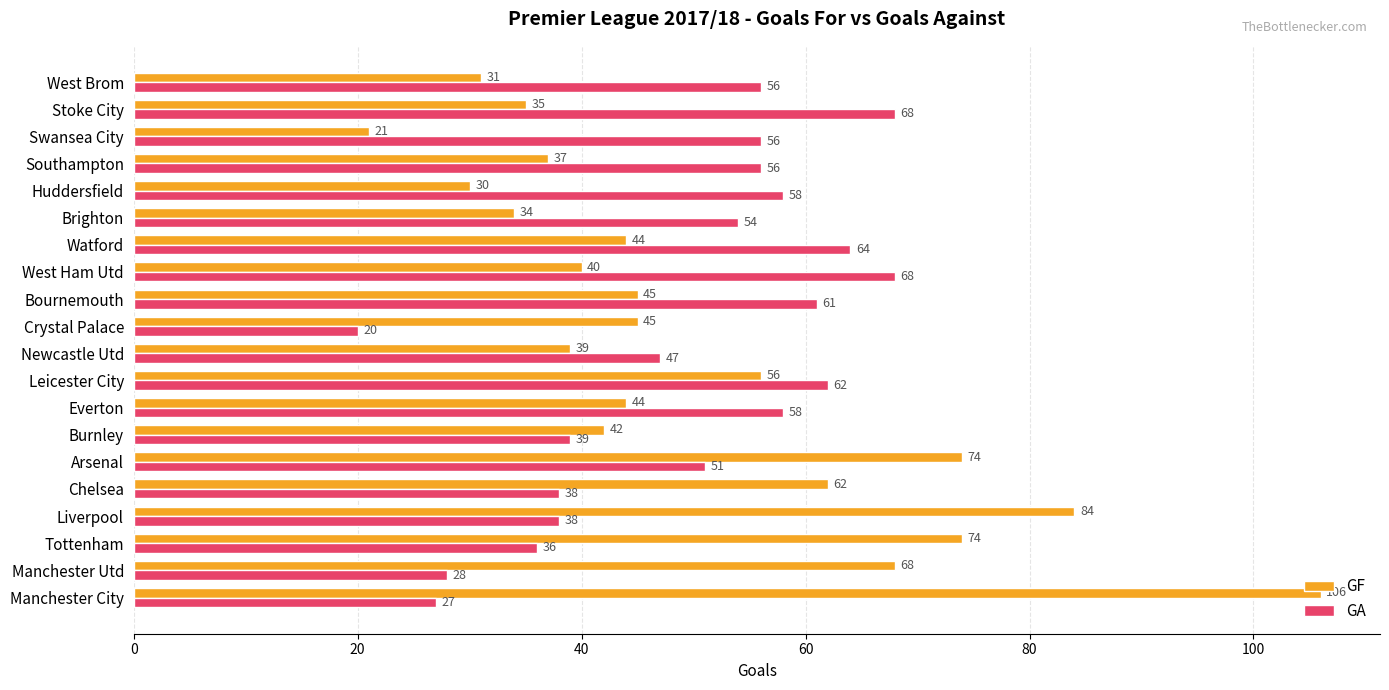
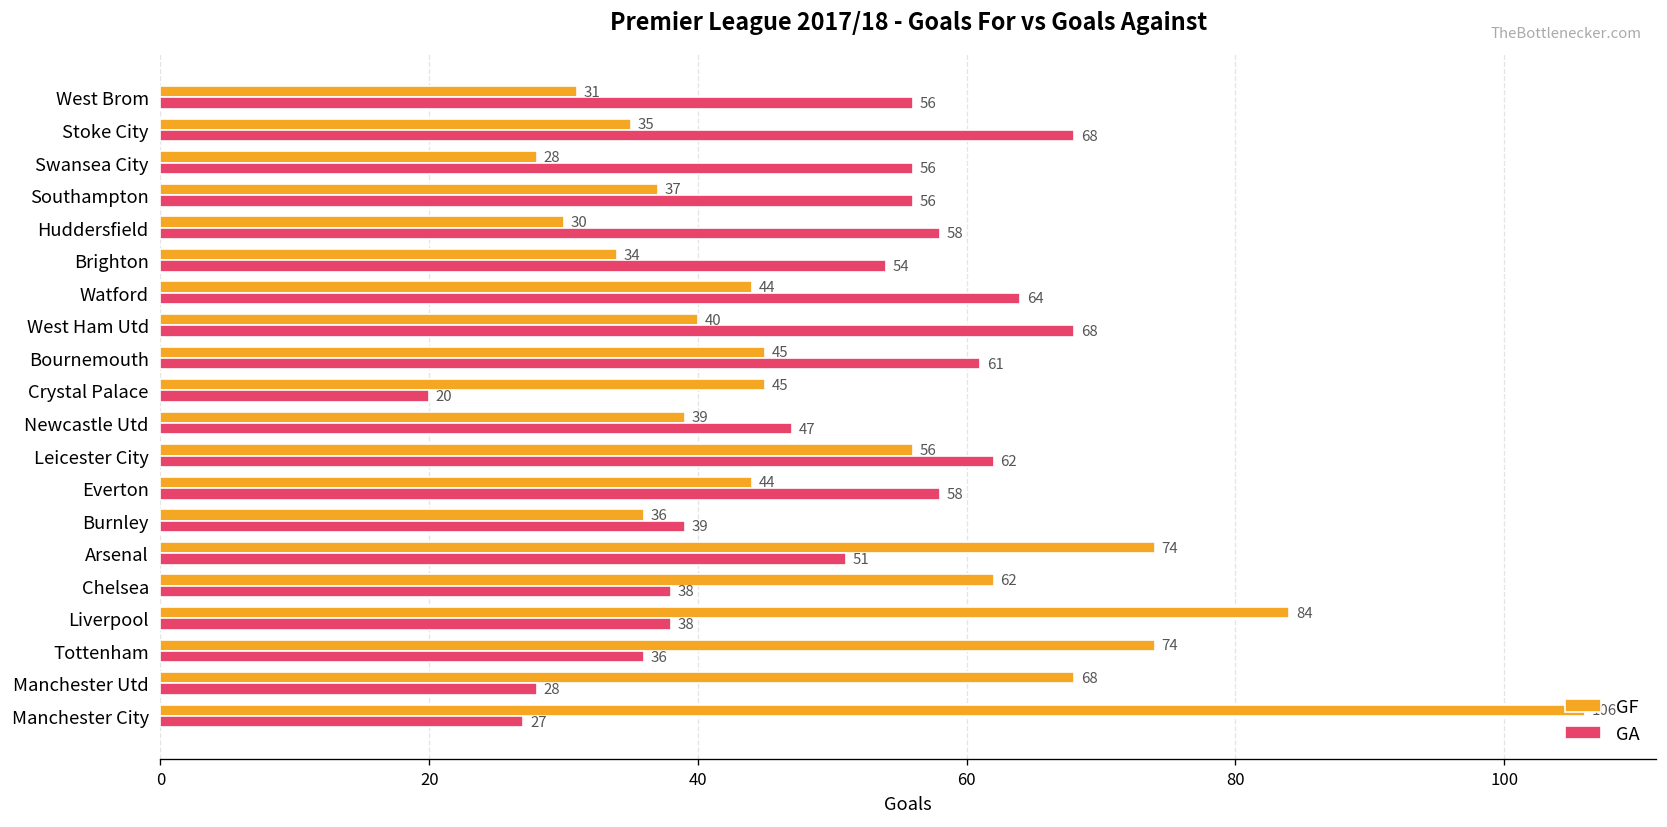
GF, Swansea City: 21 -> 28
GF, Burnley: 42 -> 36
